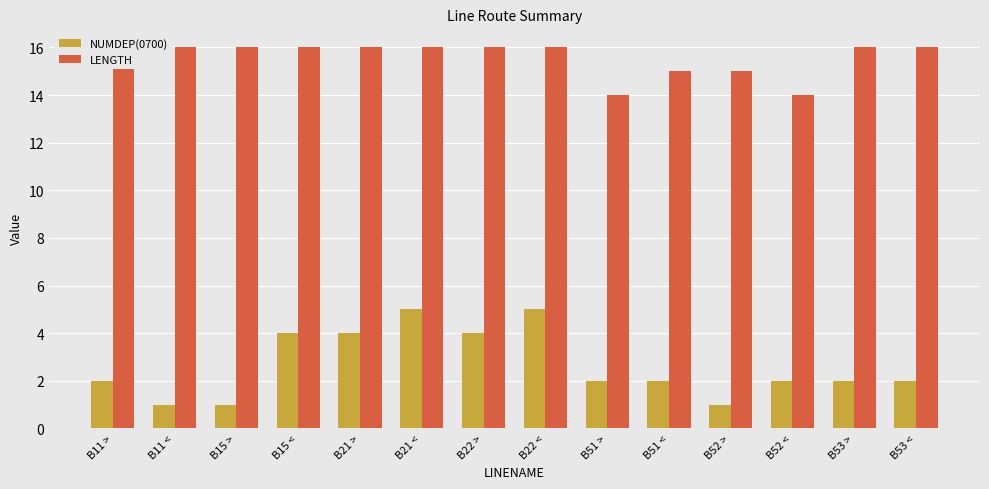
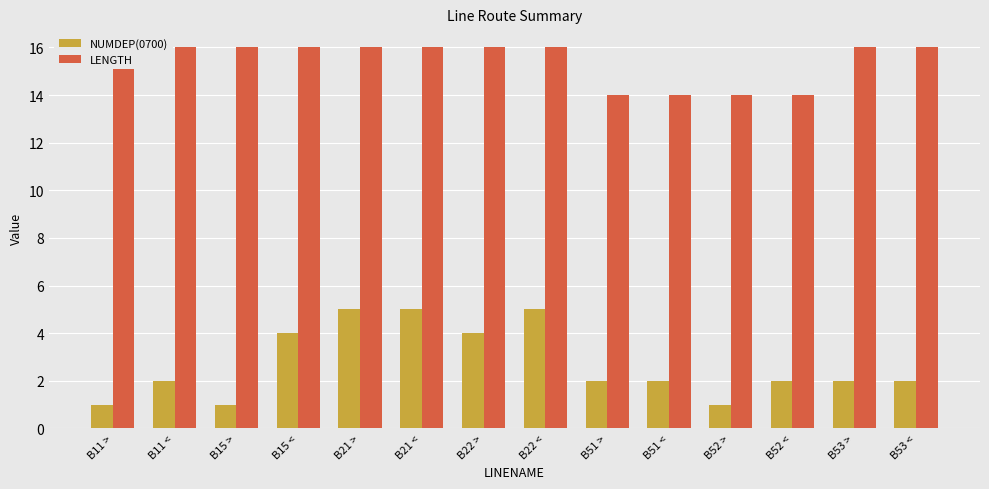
NUMDEP(0700), B11 >: 2 -> 1
NUMDEP(0700), B11 <: 1 -> 2
NUMDEP(0700), B21 >: 4 -> 5
LENGTH, B51 <: 15 -> 14
LENGTH, B52 >: 15 -> 14
